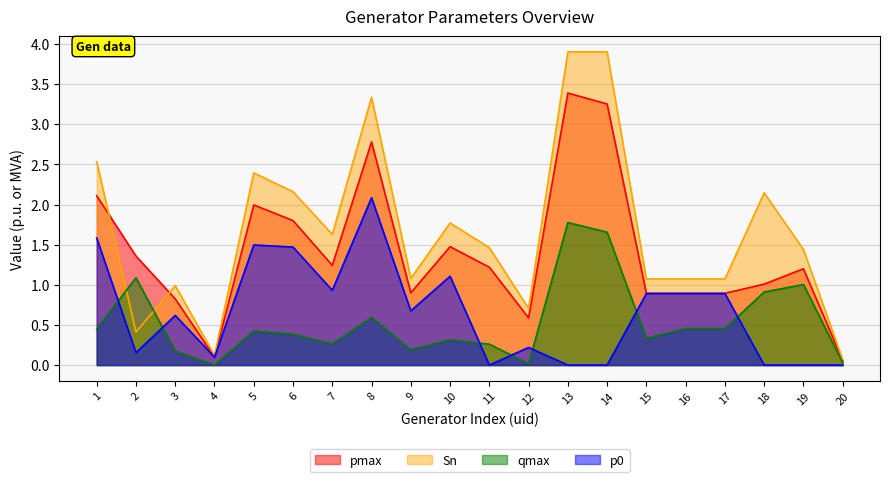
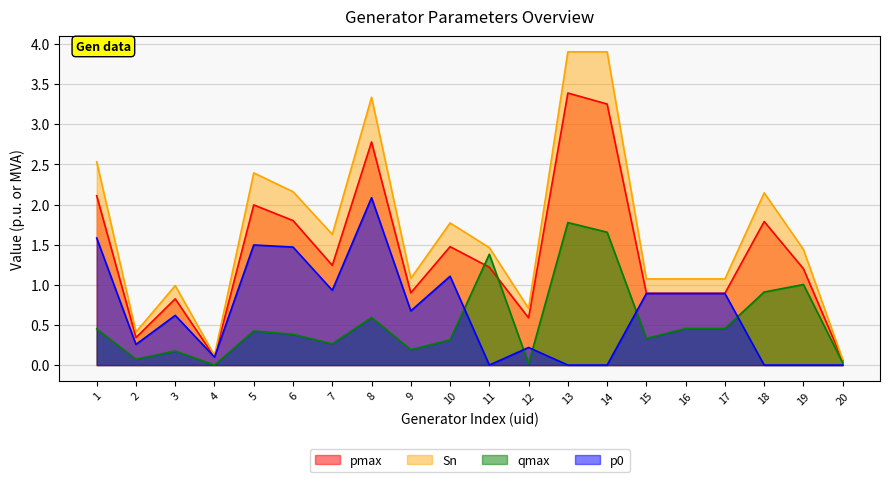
pmax, 2: 1.4 -> 0.3
qmax, 2: 1.1 -> 0.1
p0, 2: 0.2 -> 0.3
qmax, 11: 0.3 -> 1.4
pmax, 18: 1.0 -> 1.8
